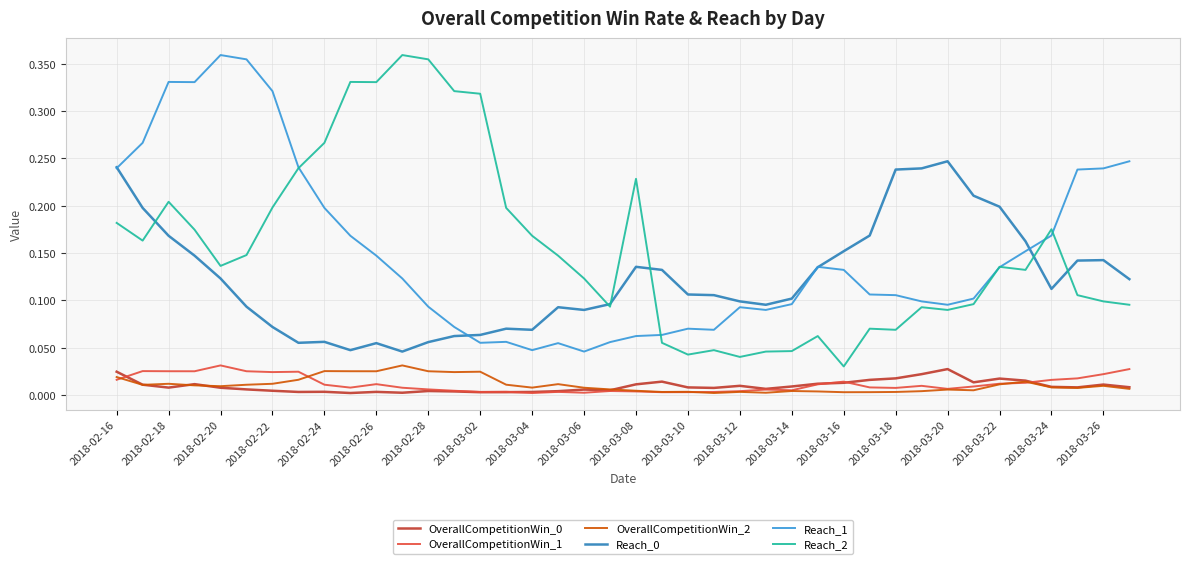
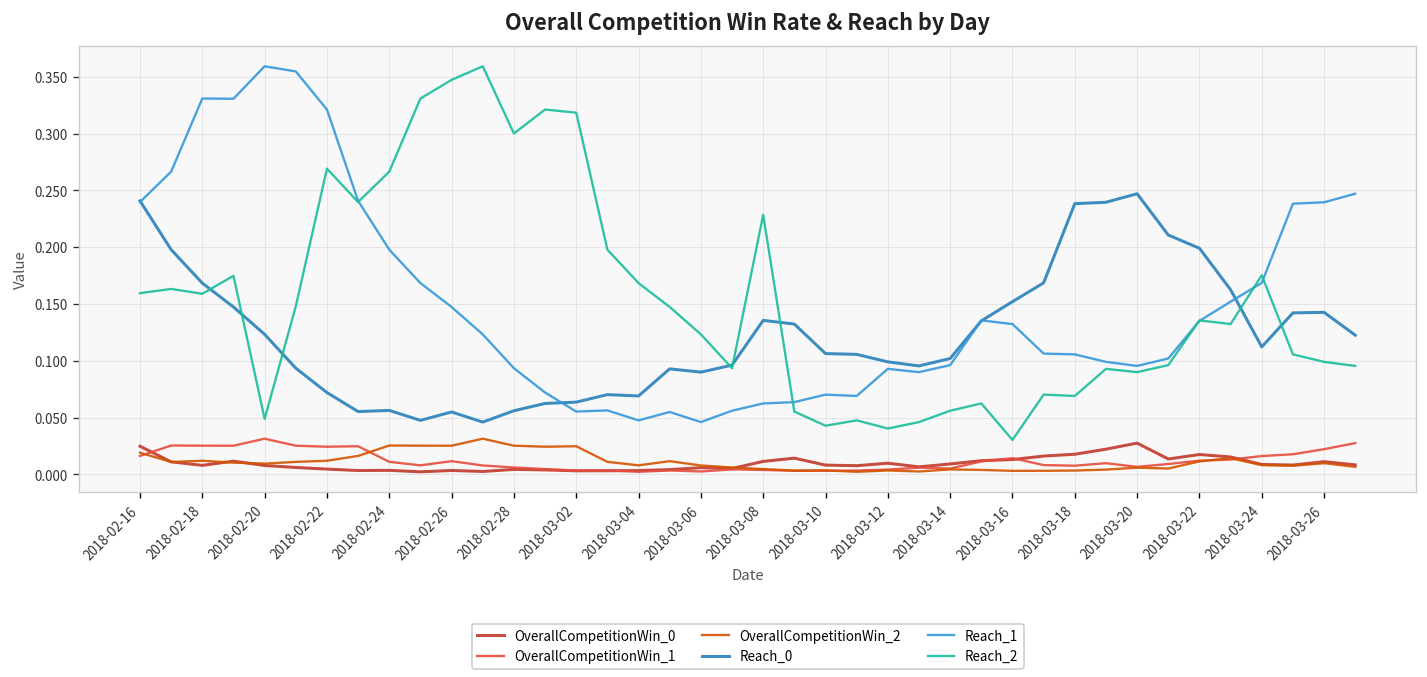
Reach_2, 2018-02-16: 0.18 -> 0.16
Reach_2, 2018-02-18: 0.20 -> 0.16
Reach_2, 2018-02-20: 0.14 -> 0.05
Reach_2, 2018-02-22: 0.20 -> 0.27
Reach_2, 2018-02-26: 0.33 -> 0.35
Reach_2, 2018-02-28: 0.35 -> 0.30
Reach_2, 2018-03-14: 0.05 -> 0.06
